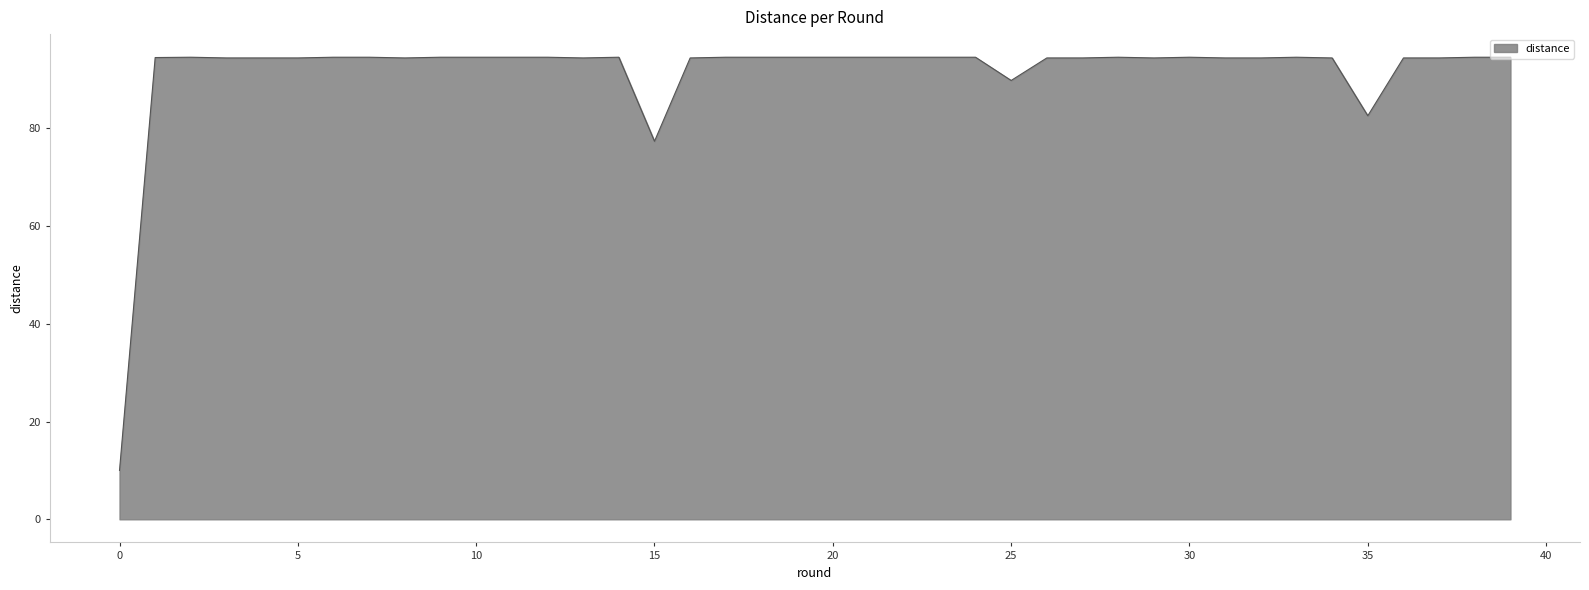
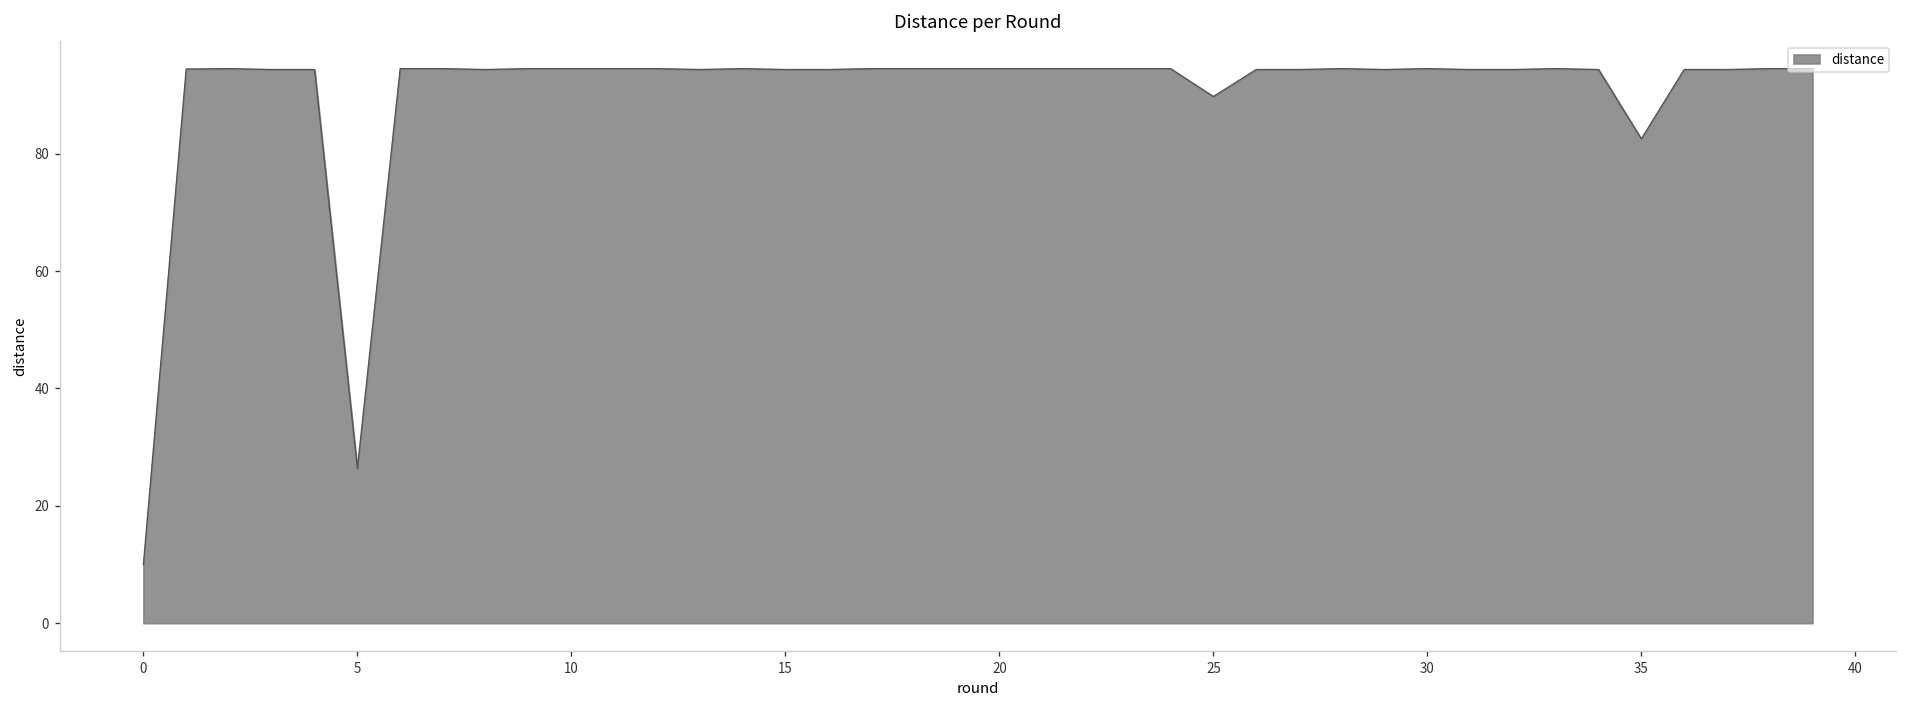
5: 94 -> 26
15: 77 -> 94
